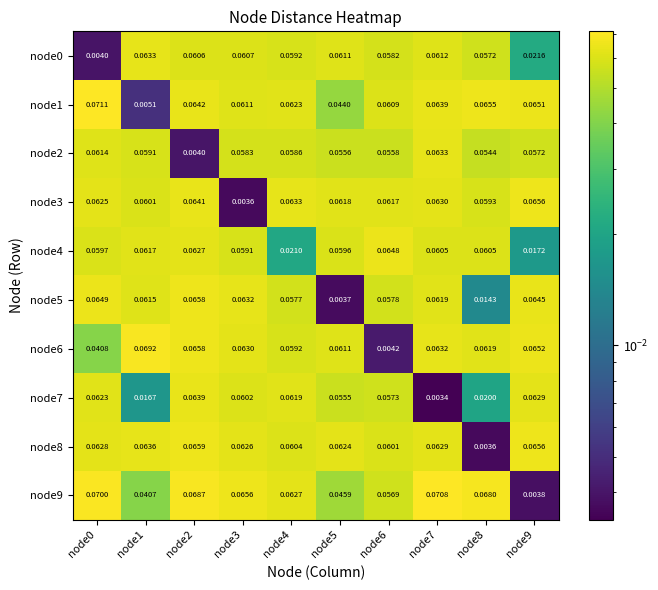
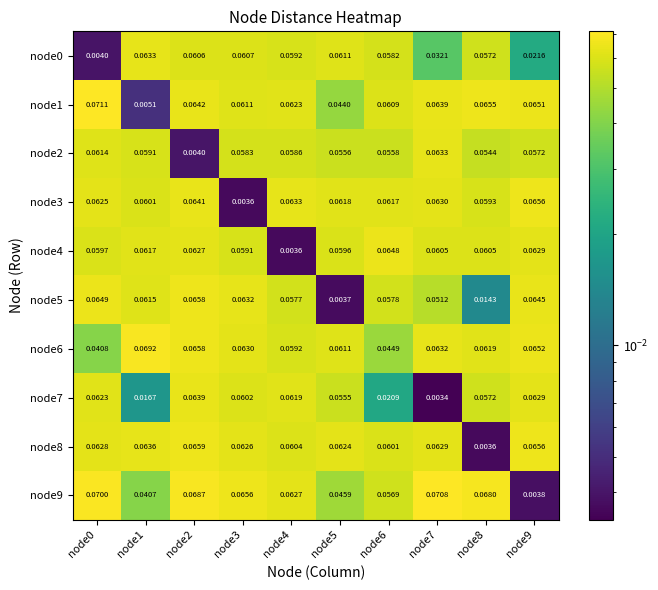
node0, node7: 0.0612 -> 0.0321
node4, node4: 0.0210 -> 0.0036
node4, node9: 0.0172 -> 0.0629
node5, node7: 0.0619 -> 0.0512
node6, node6: 0.0042 -> 0.0449
node7, node6: 0.0573 -> 0.0209
node7, node8: 0.0200 -> 0.0572
